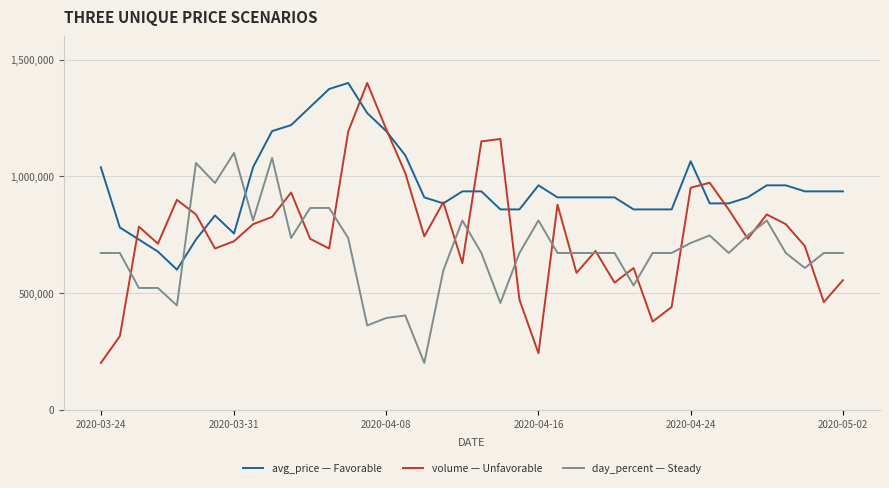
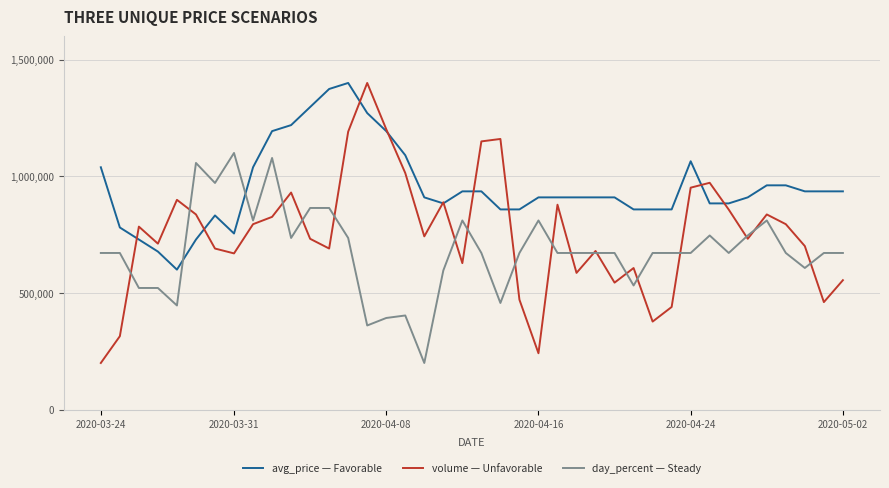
volume — Unfavorable, 2020-03-31: 720,000 -> 670,000
avg_price — Favorable, 2020-04-16: 960,000 -> 910,000
day_percent — Steady, 2020-04-24: 710,000 -> 670,000
